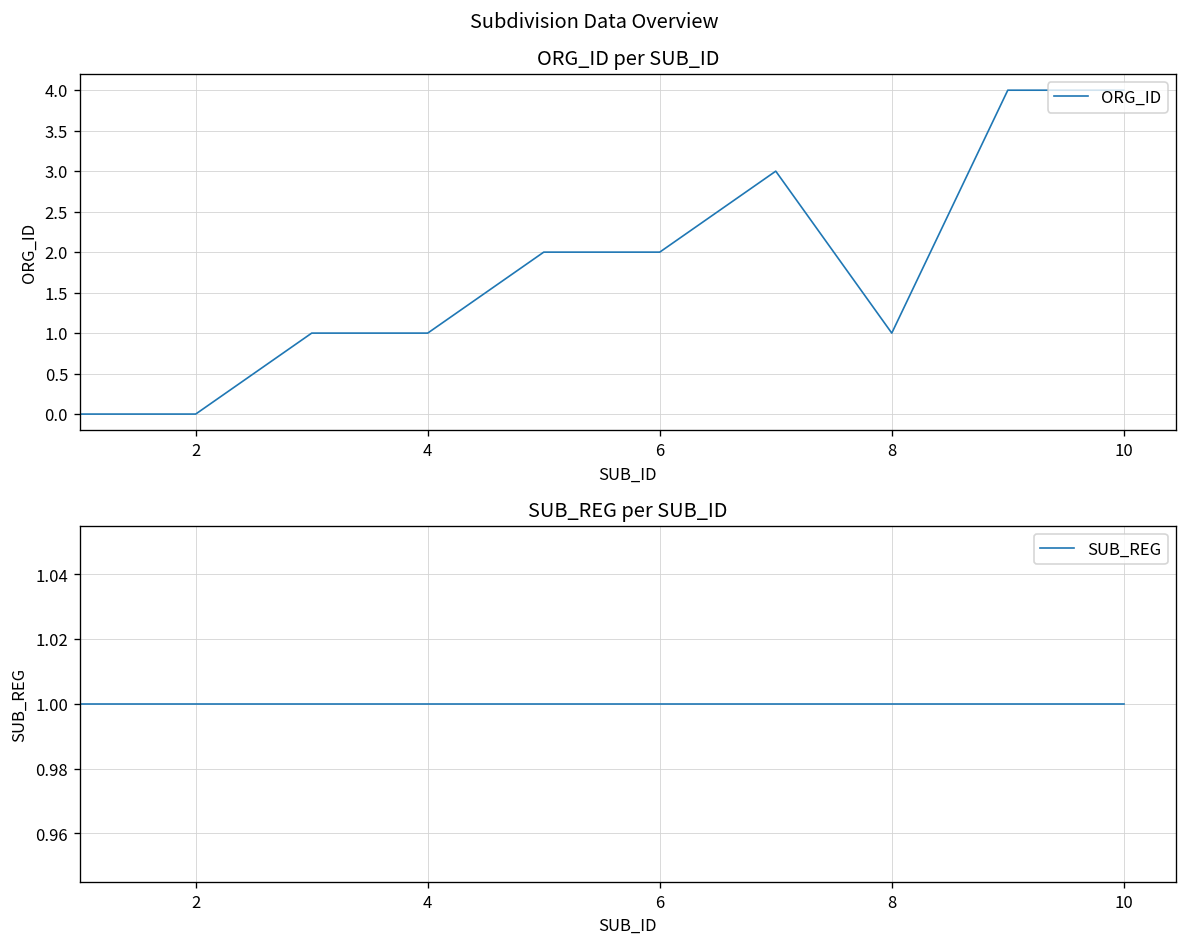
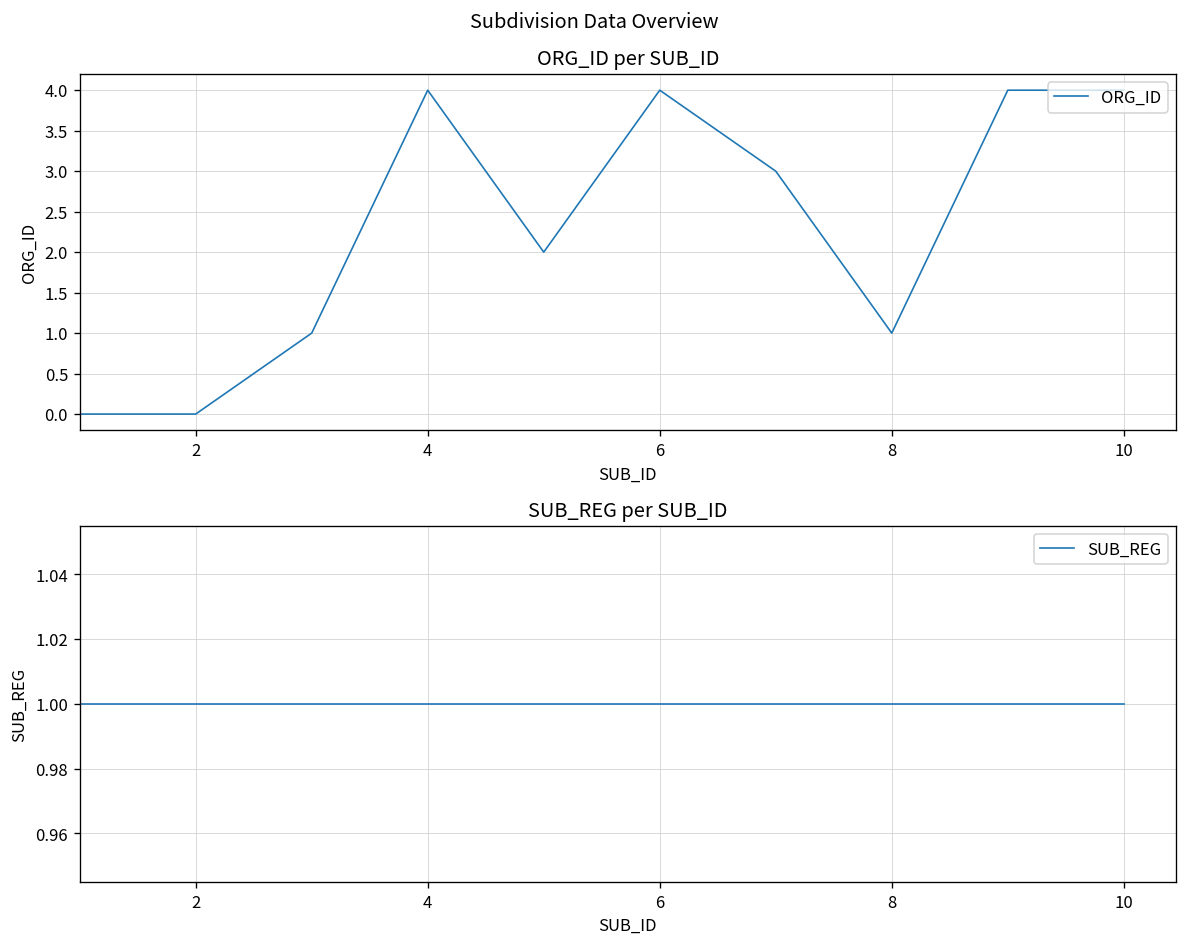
ORG_ID per SUB_ID, 4: 1 -> 4
ORG_ID per SUB_ID, 6: 2 -> 4
